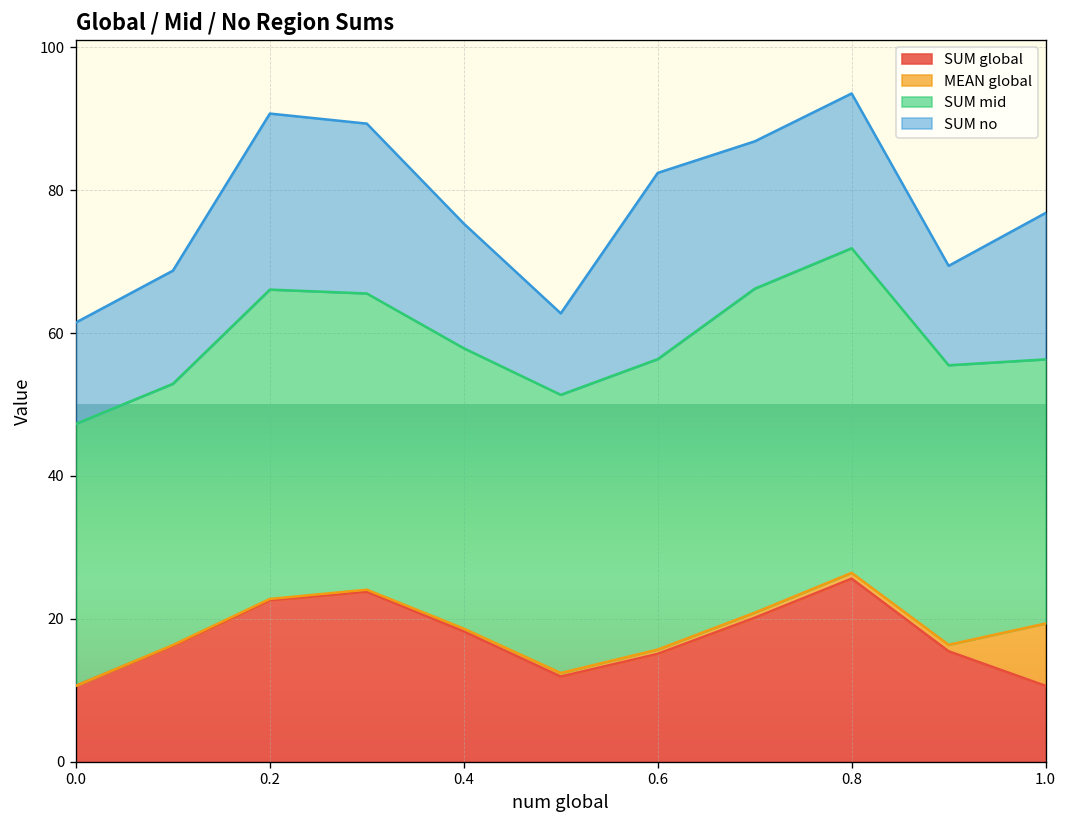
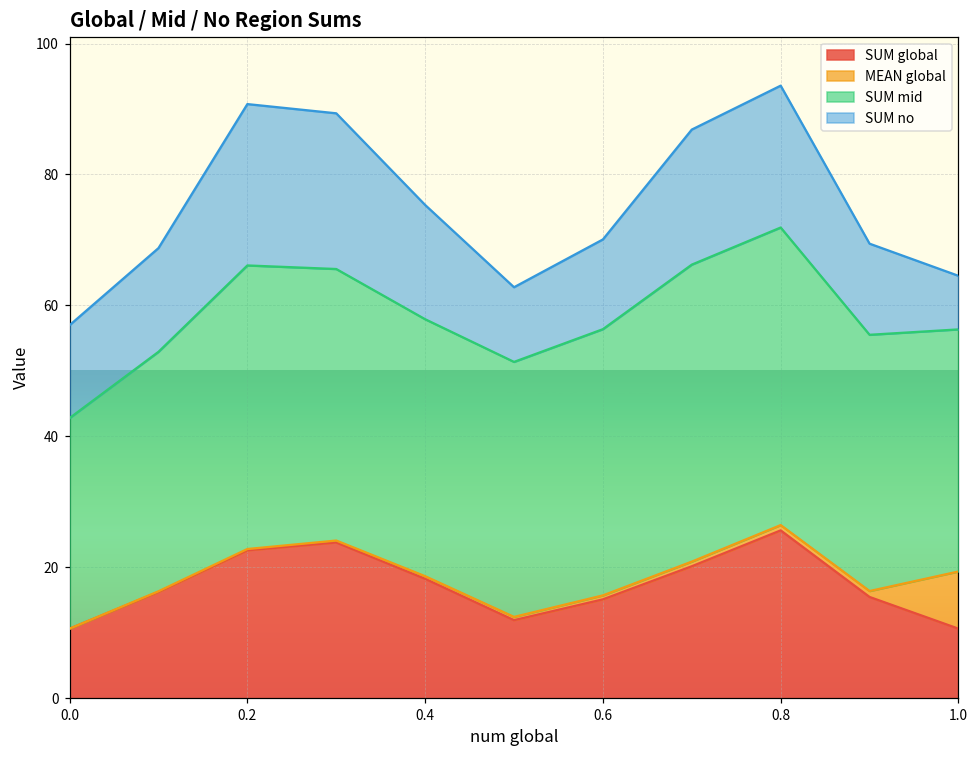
SUM mid, 0.0: 37 -> 32
SUM no, 0.6: 26 -> 14
SUM no, 1.0: 20 -> 8
